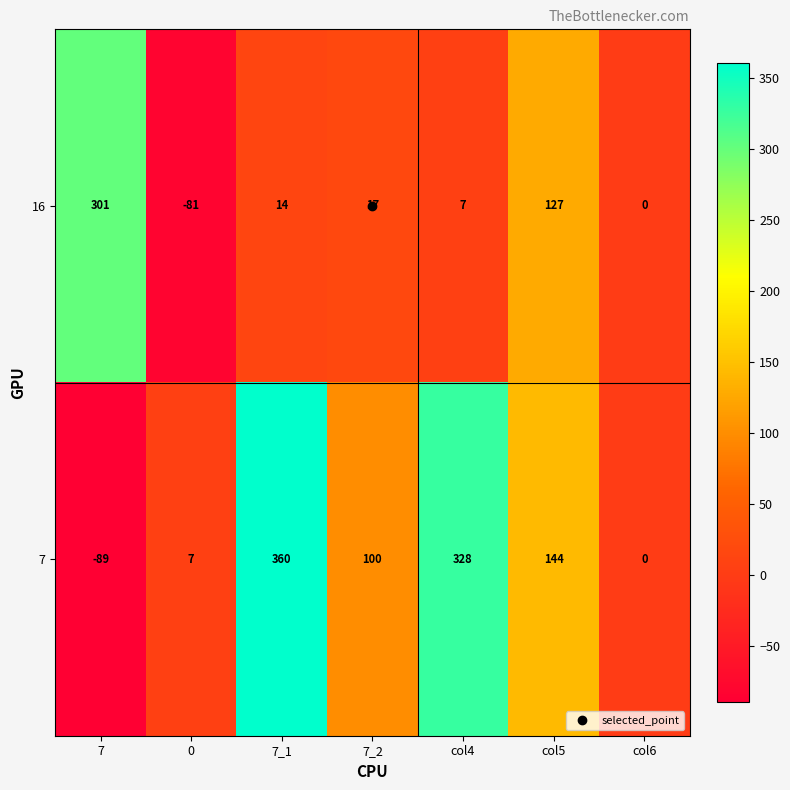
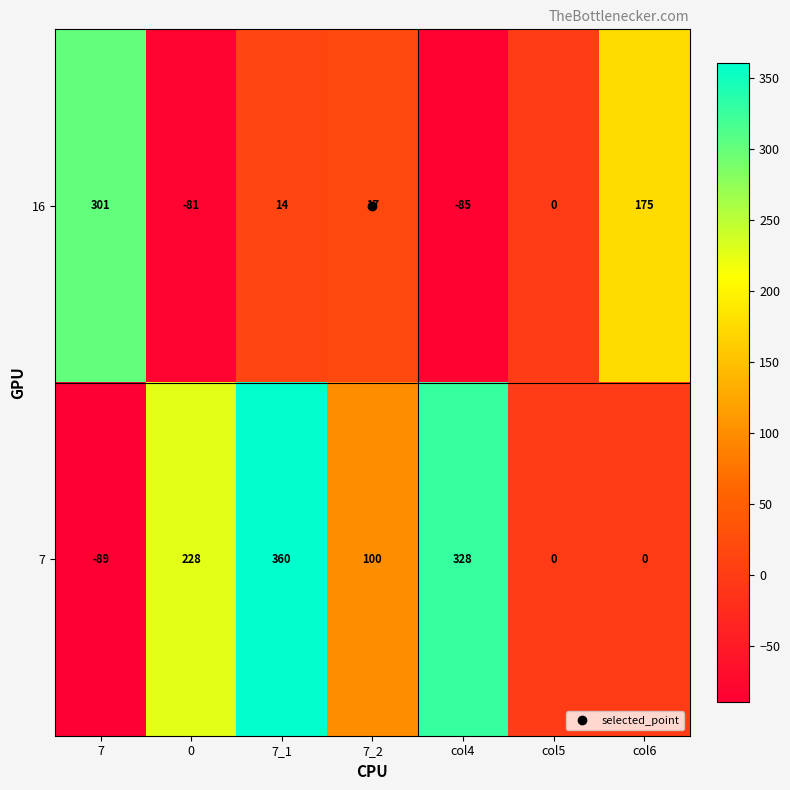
16, col4: 7 -> -85
16, col5: 127 -> 0
16, col6: 0 -> 175
7, 0: 7 -> 228
7, col5: 144 -> 0
